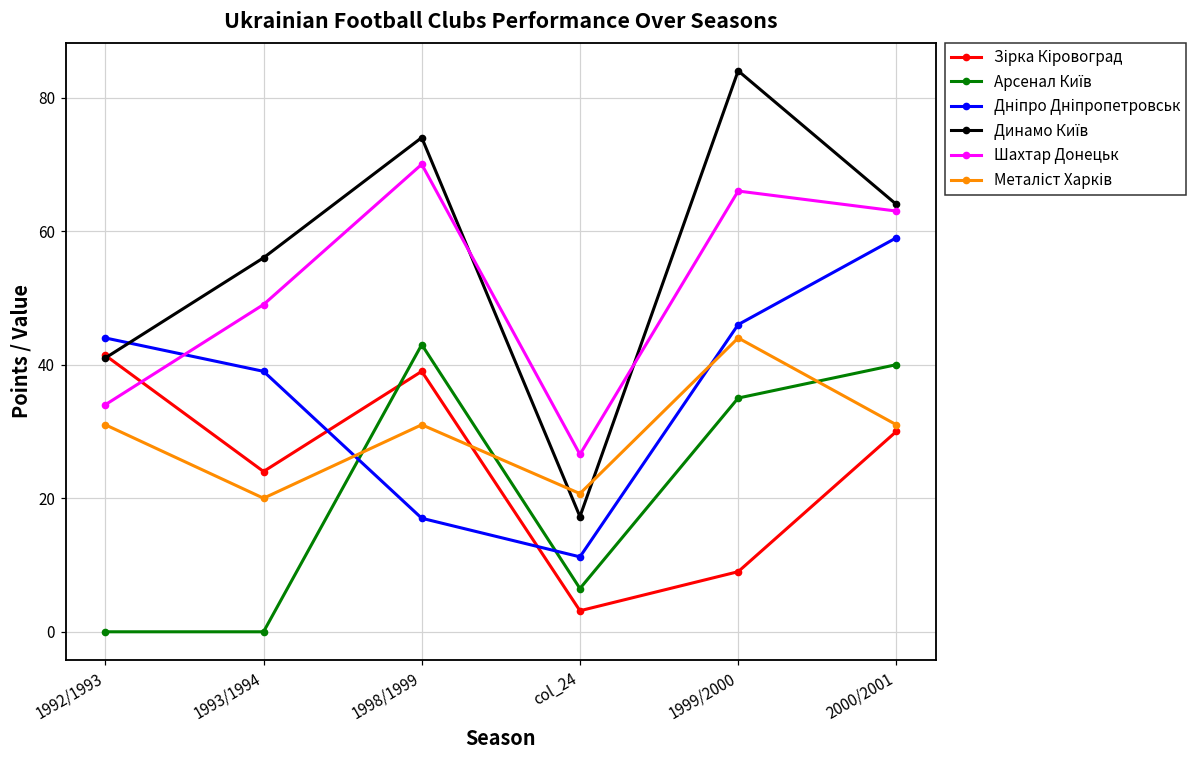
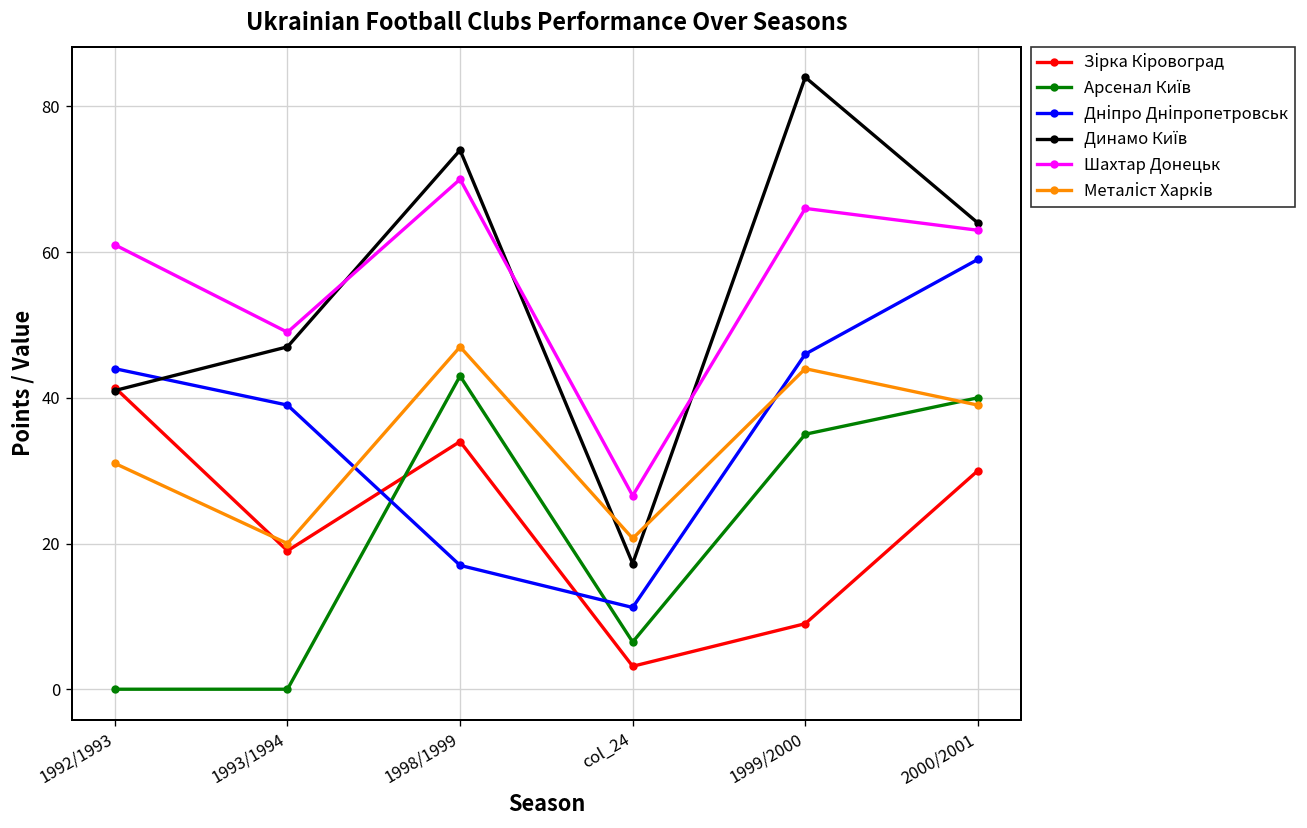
Шахтар Донецьк, 1992/1993: 34 -> 61
Зірка Кіровоград, 1993/1994: 24 -> 19
Динамо Київ, 1993/1994: 56 -> 47
Зірка Кіровоград, 1998/1999: 39 -> 34
Металіст Харків, 1998/1999: 31 -> 47
Металіст Харків, 2000/2001: 31 -> 39
